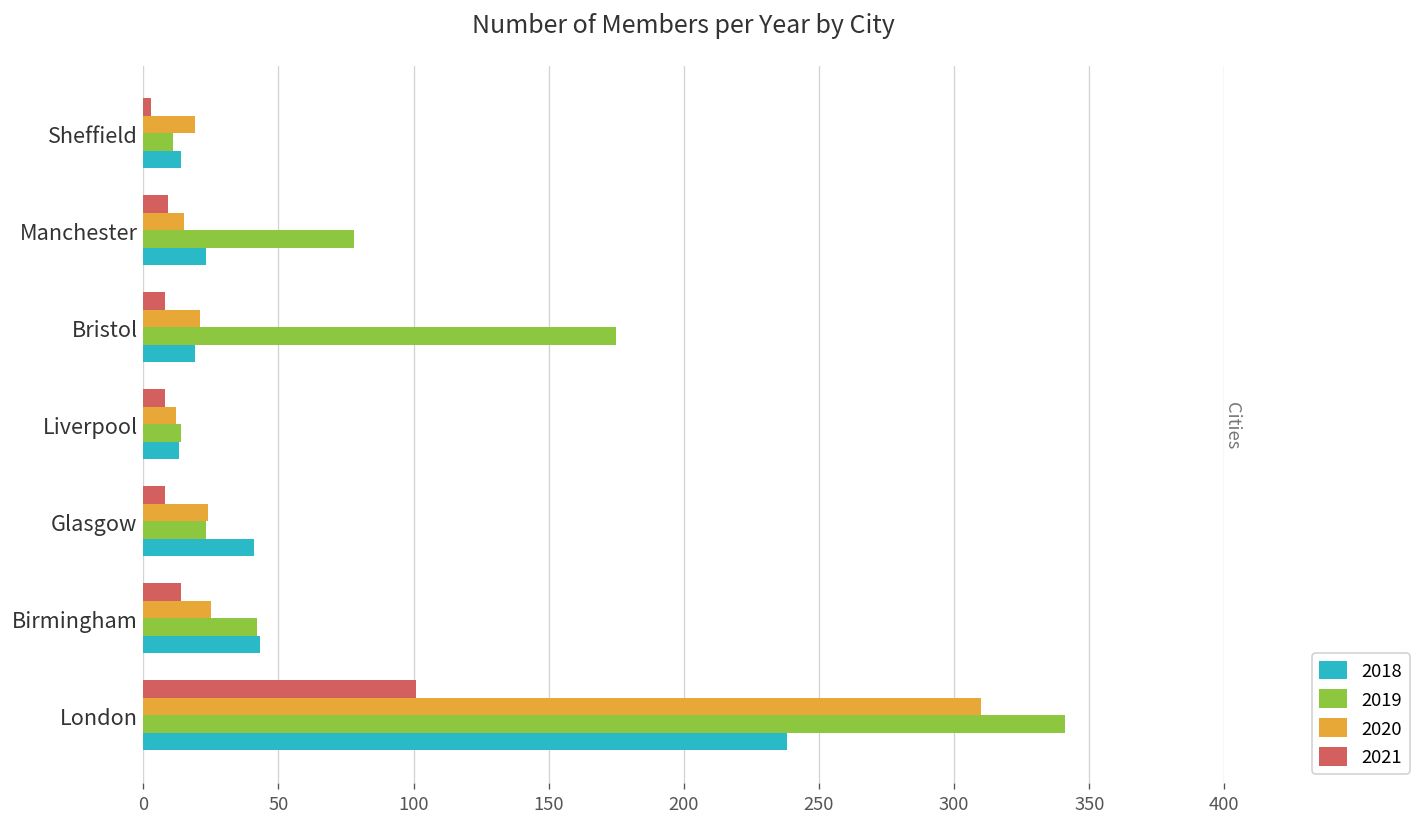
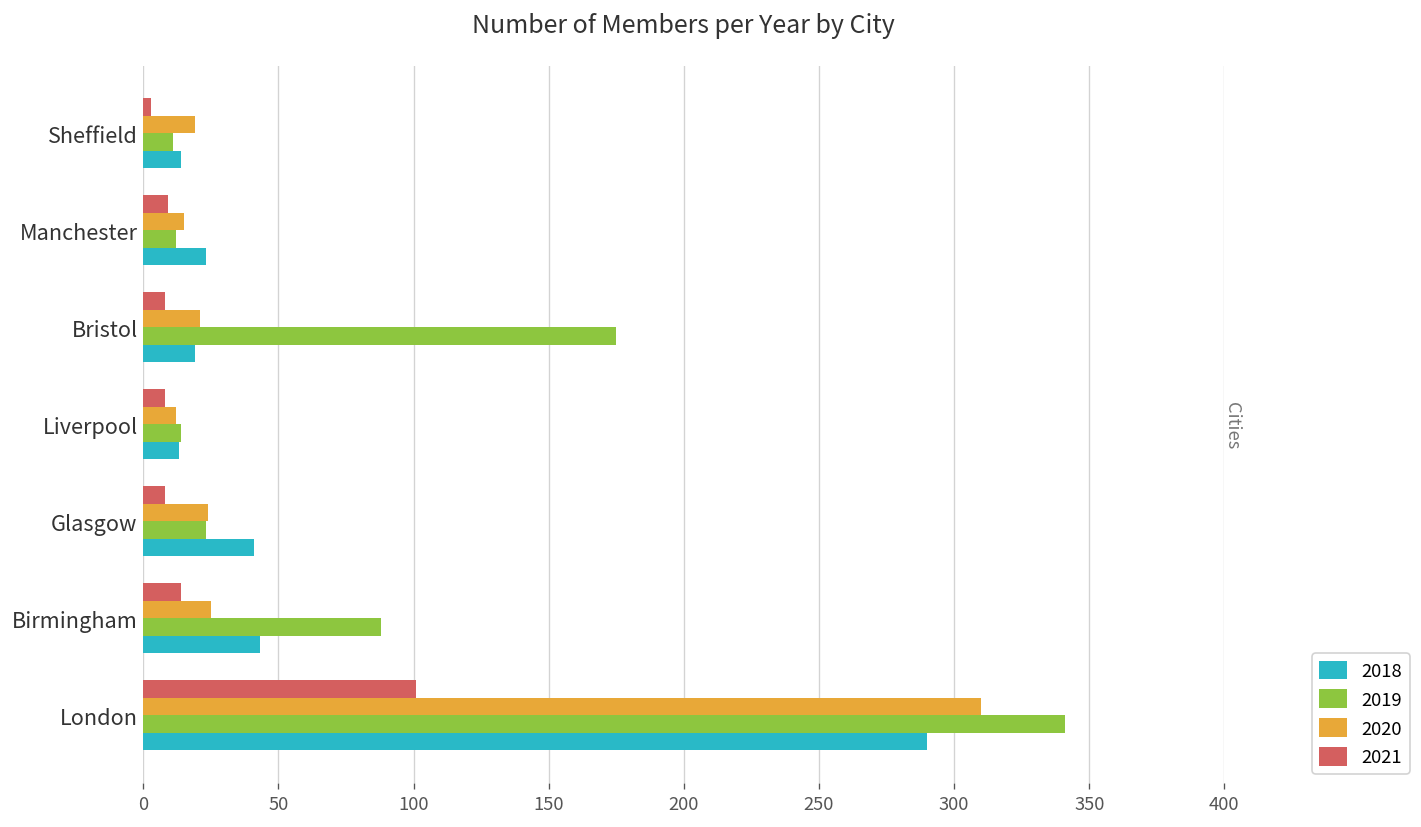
2019, Manchester: 78 -> 12
2019, Birmingham: 42 -> 88
2018, London: 238 -> 290
